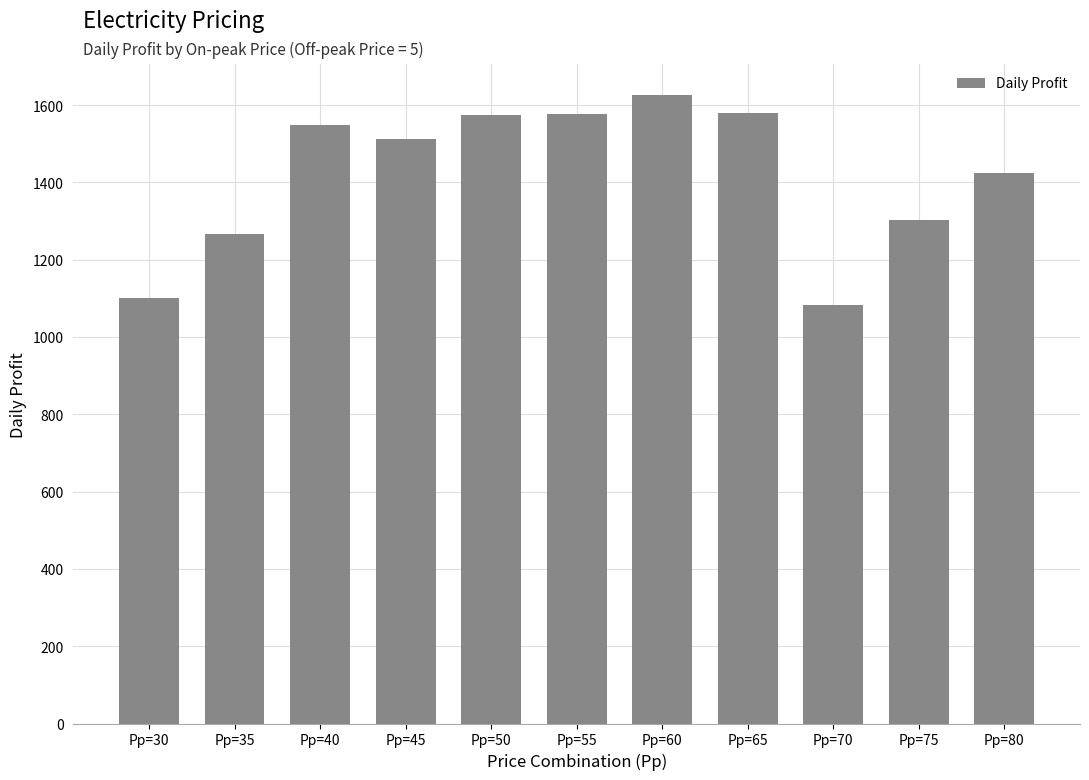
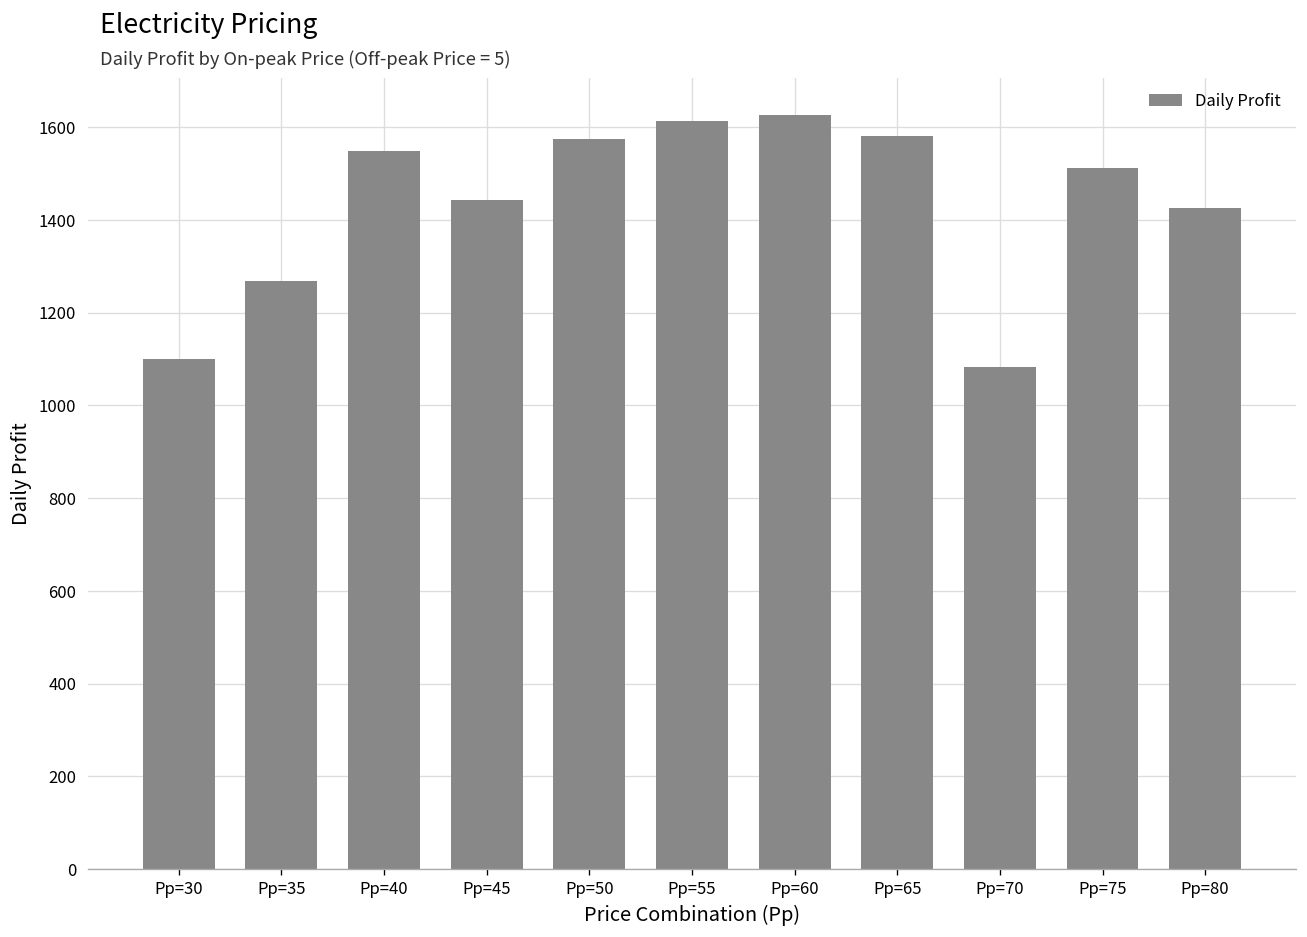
Pp=45: 1510 -> 1440
Pp=55: 1580 -> 1610
Pp=75: 1300 -> 1510
